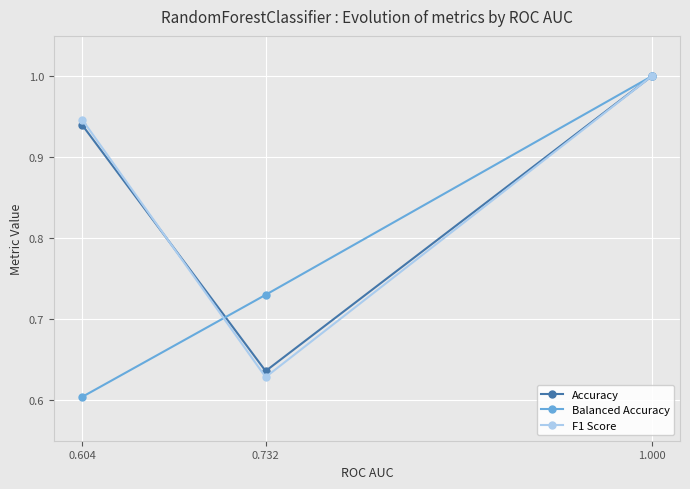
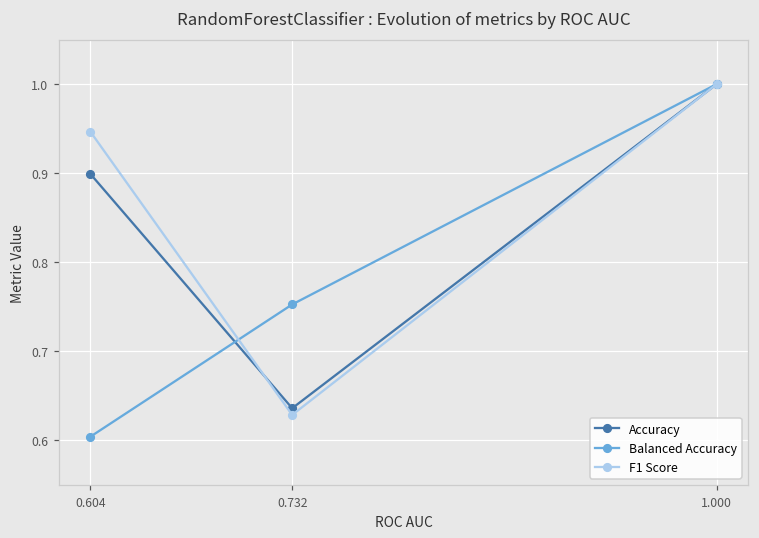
Accuracy, 0.604: 0.94 -> 0.90
Balanced Accuracy, 0.732: 0.73 -> 0.75
